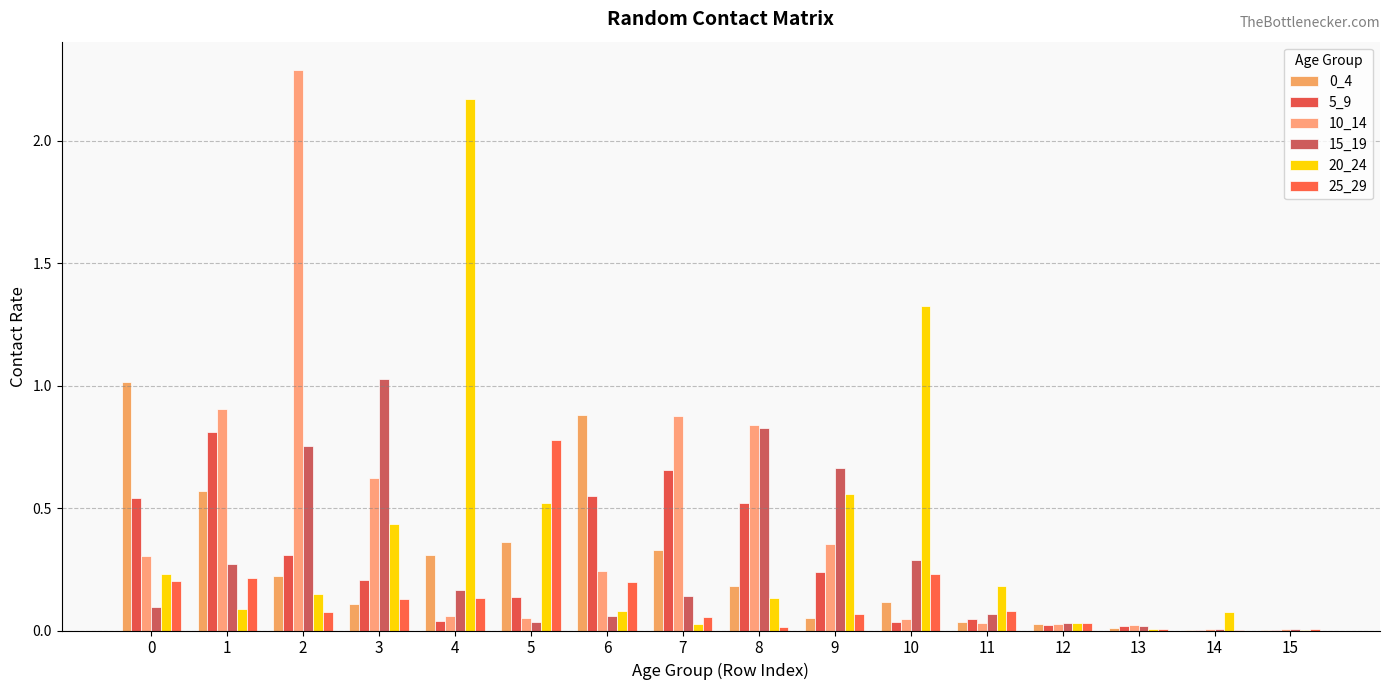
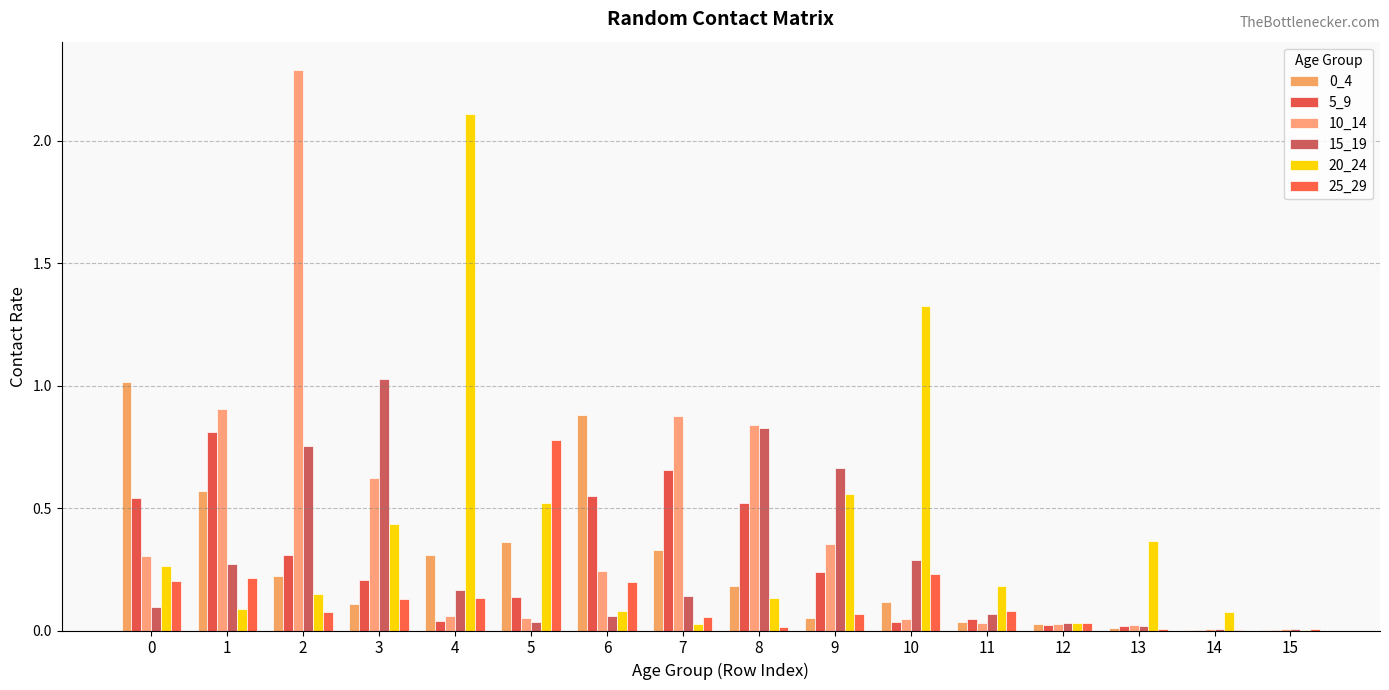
20_24, 0: 0.23 -> 0.26
20_24, 4: 2.17 -> 2.11
20_24, 13: 0.00 -> 0.36
